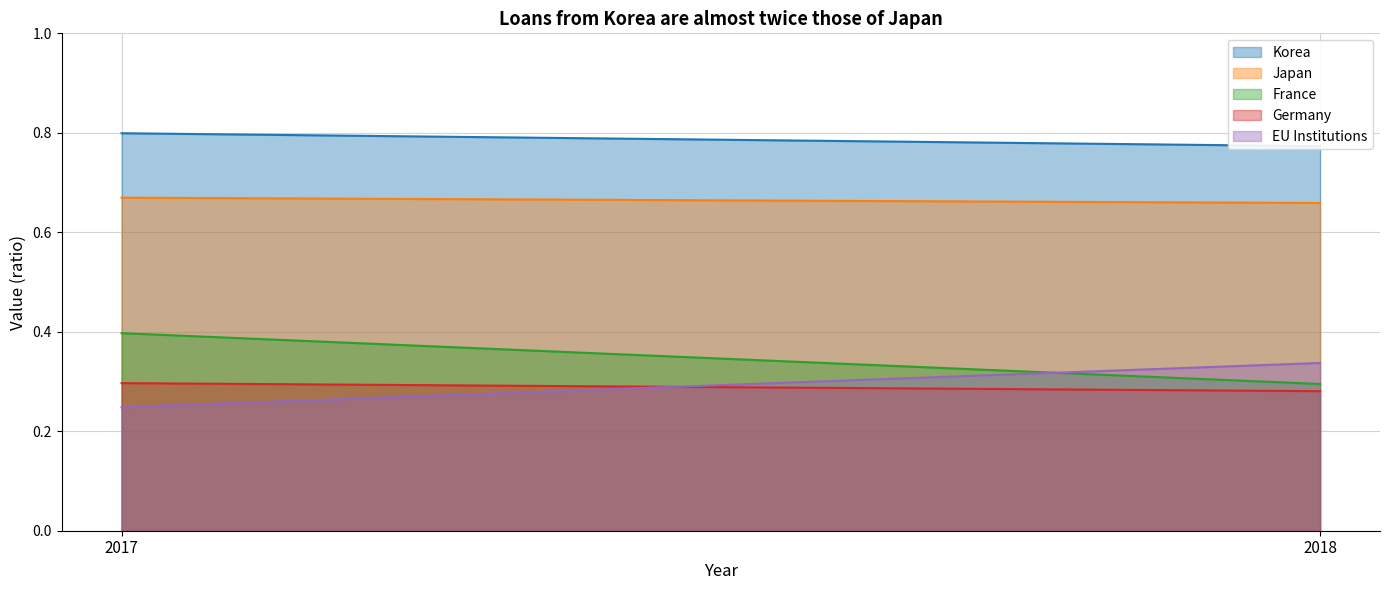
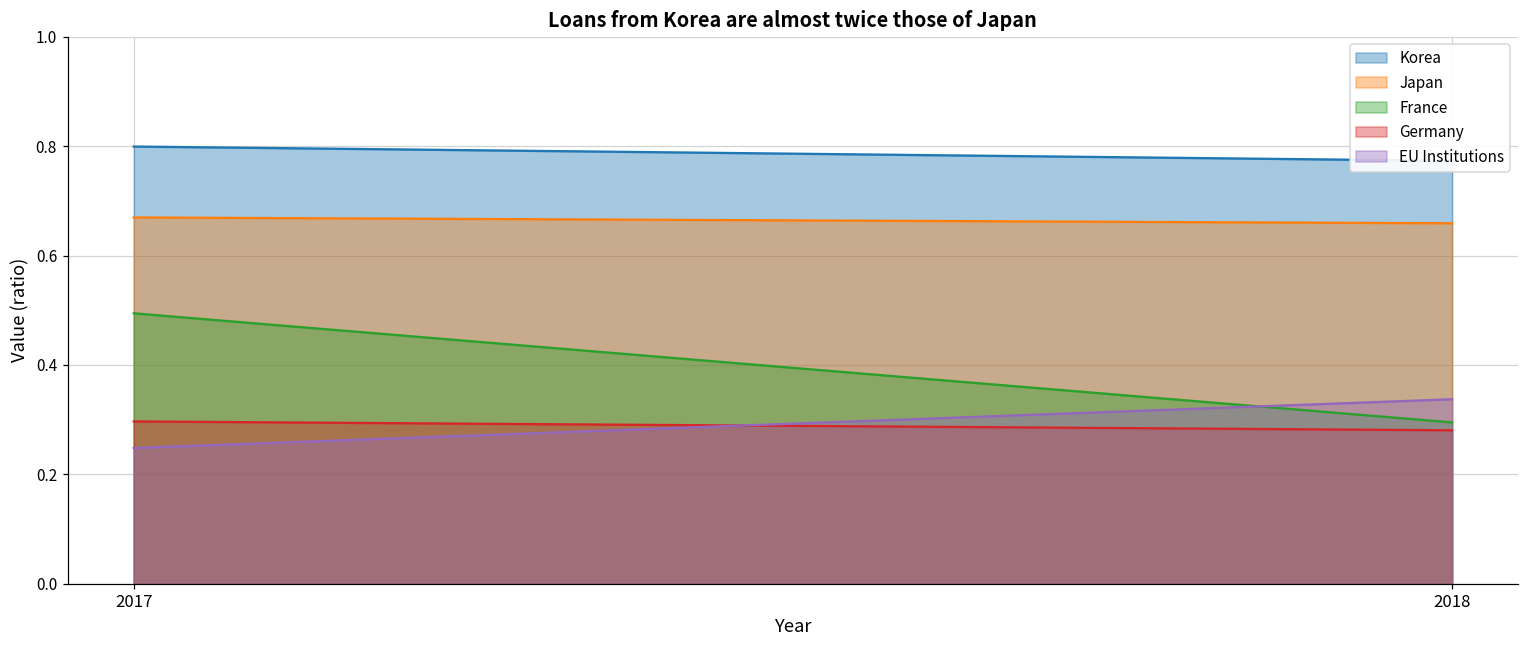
France, 2017: 0.40 -> 0.49
